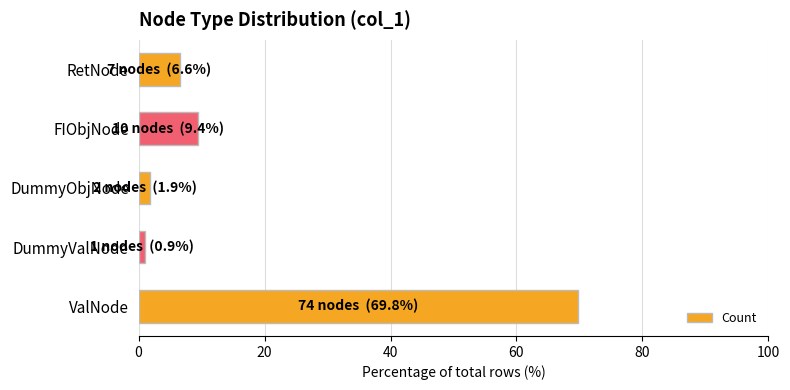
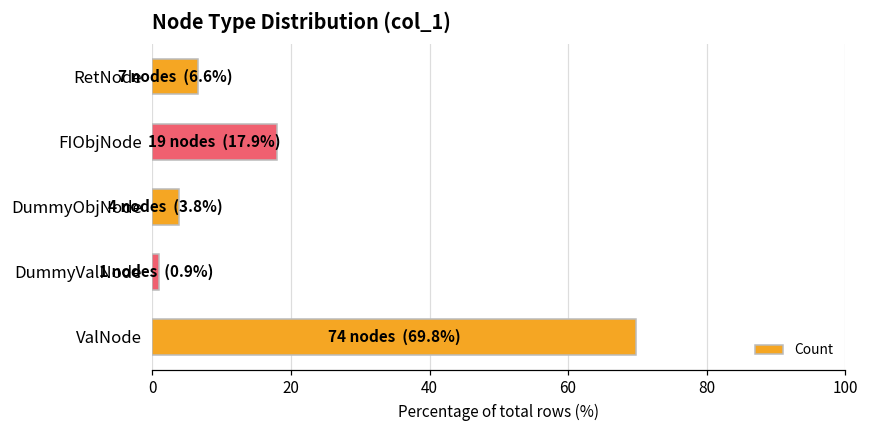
FIObjNode: 10 nodes (9.4%) -> 19 nodes (17.9%)
DummyObjNode: 2 nodes (1.9%) -> 4 nodes (3.8%)
